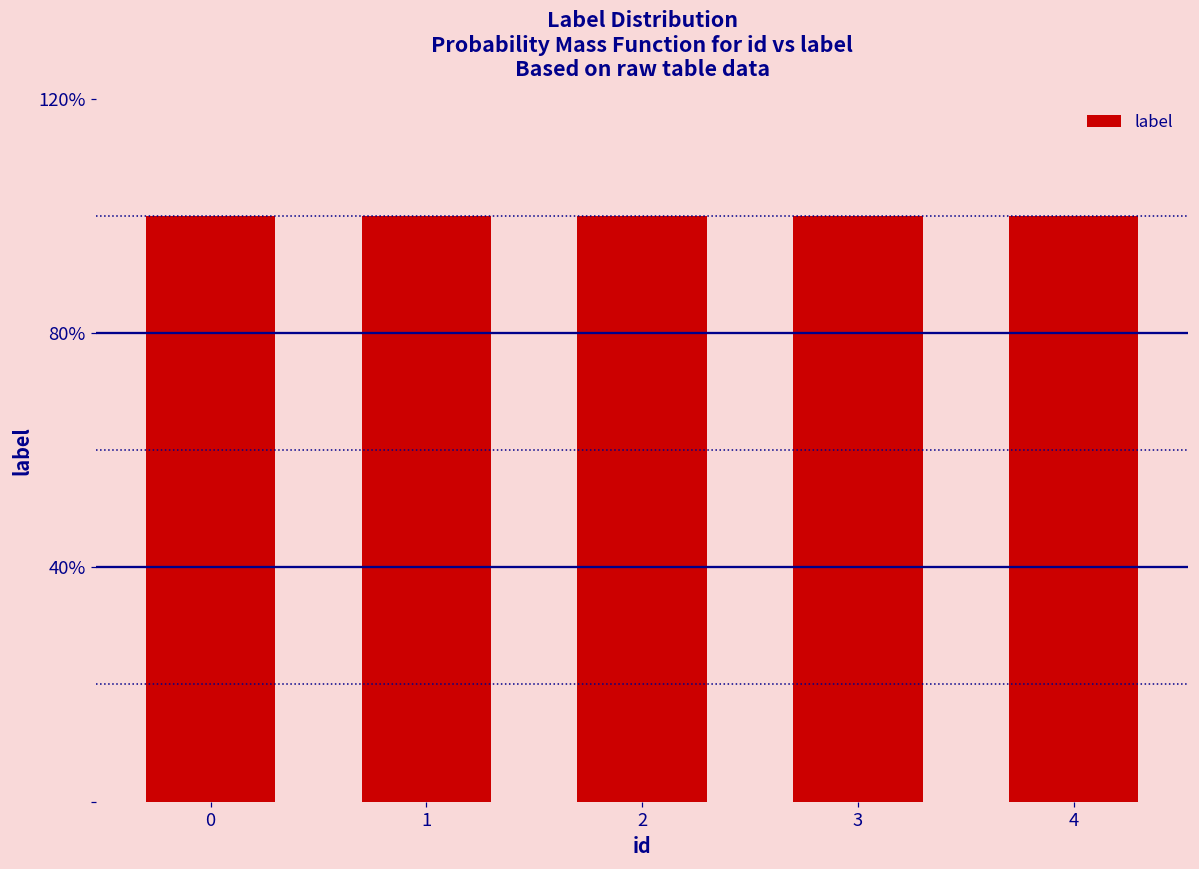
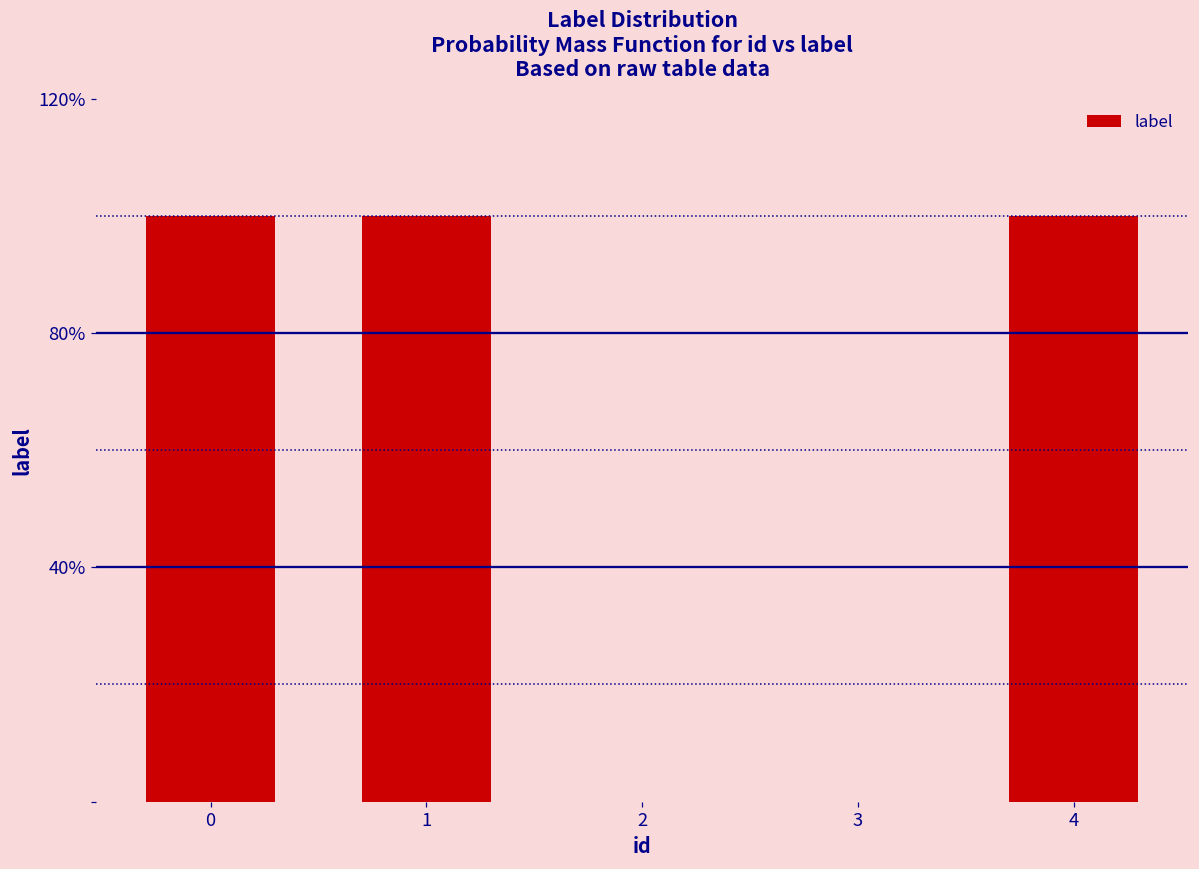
2: 100% -> 0%
3: 100% -> 0%
